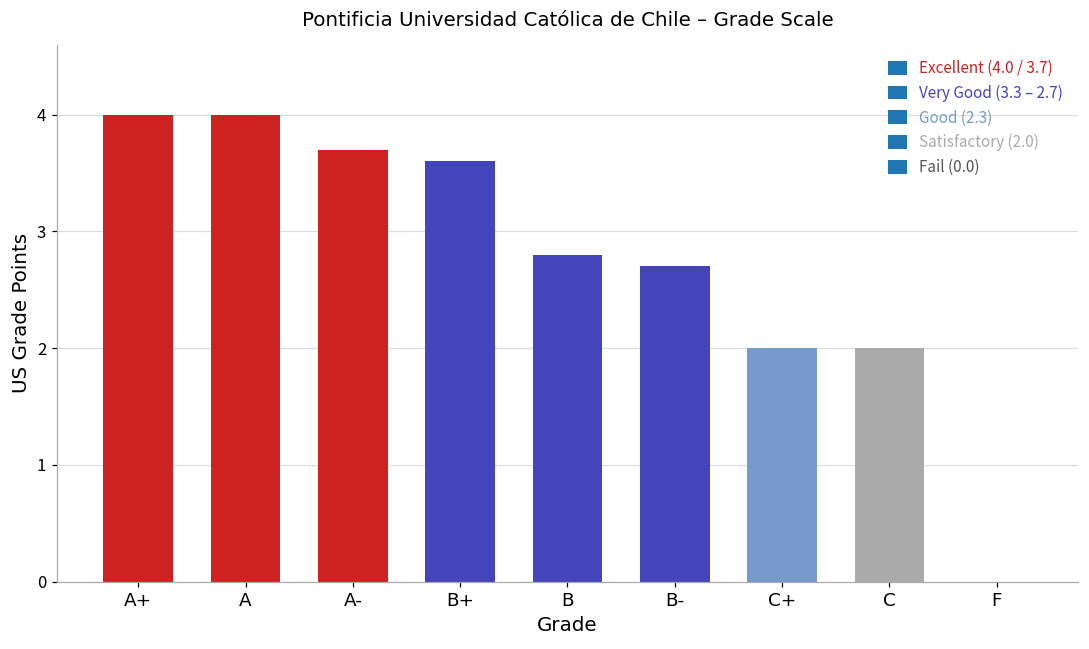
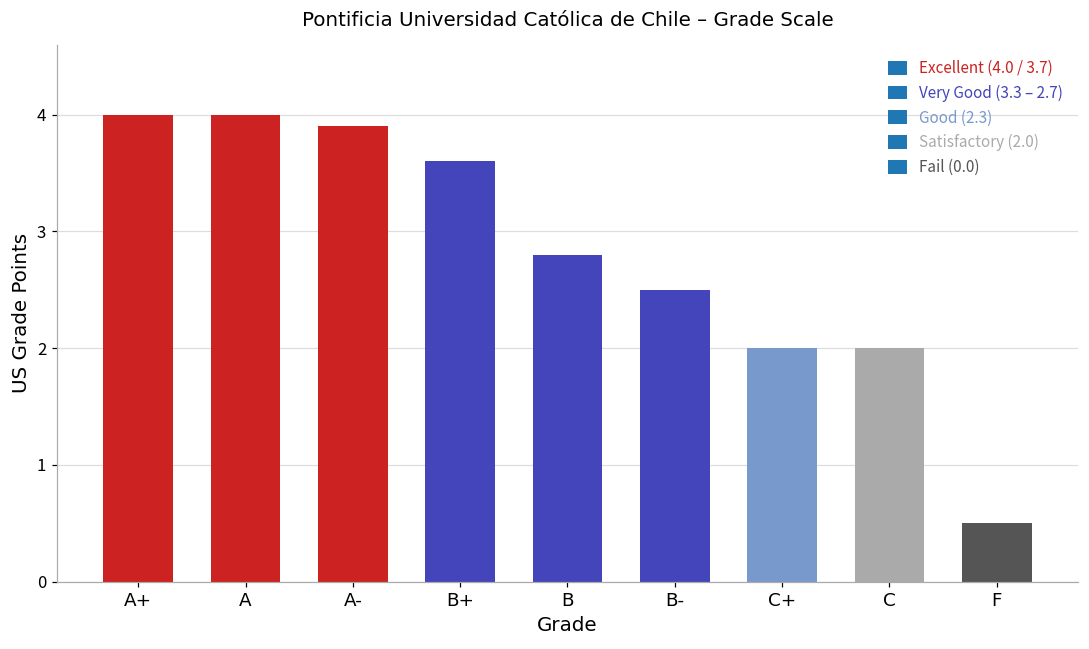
A-: 3.7 -> 3.9
B-: 2.7 -> 2.5
F: 0.0 -> 0.5
